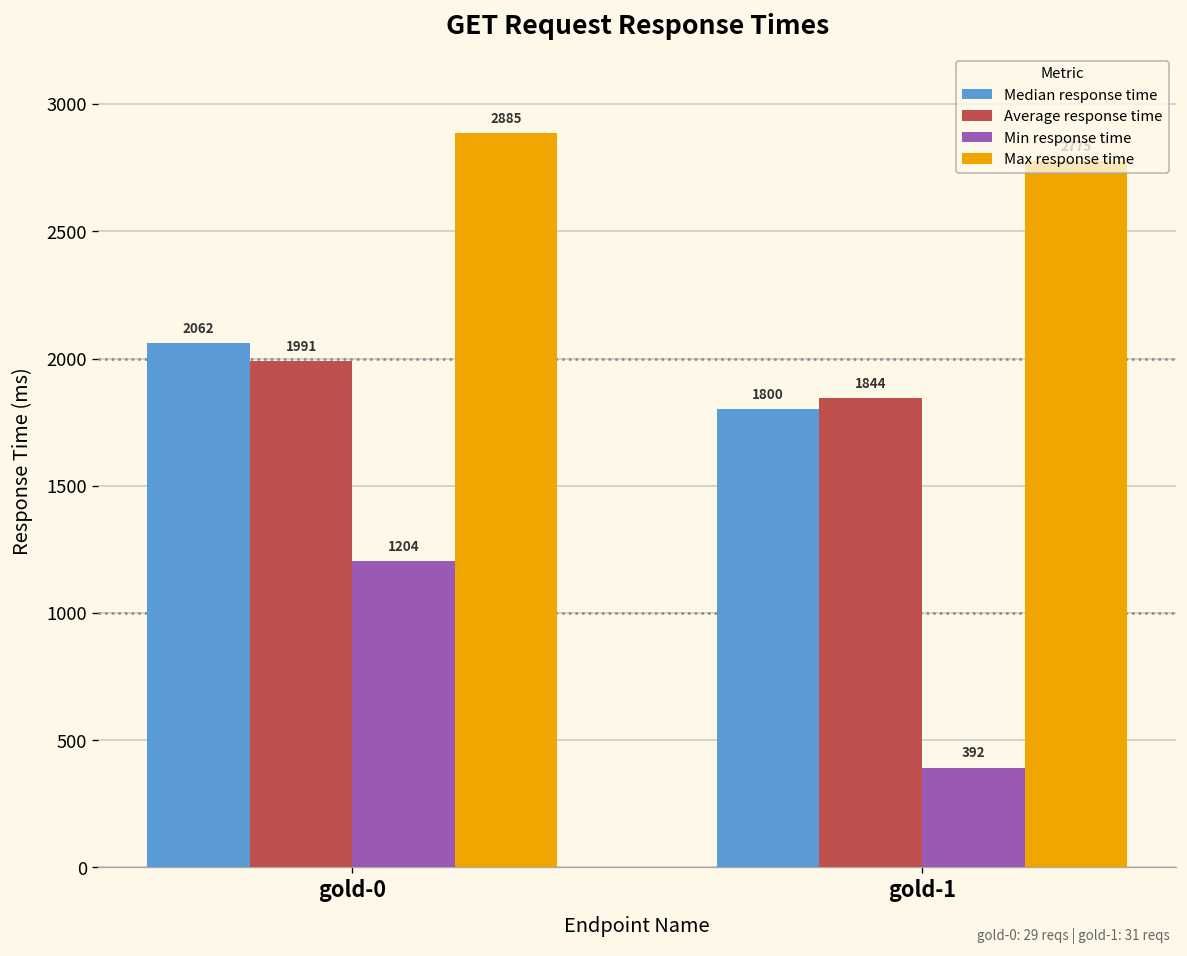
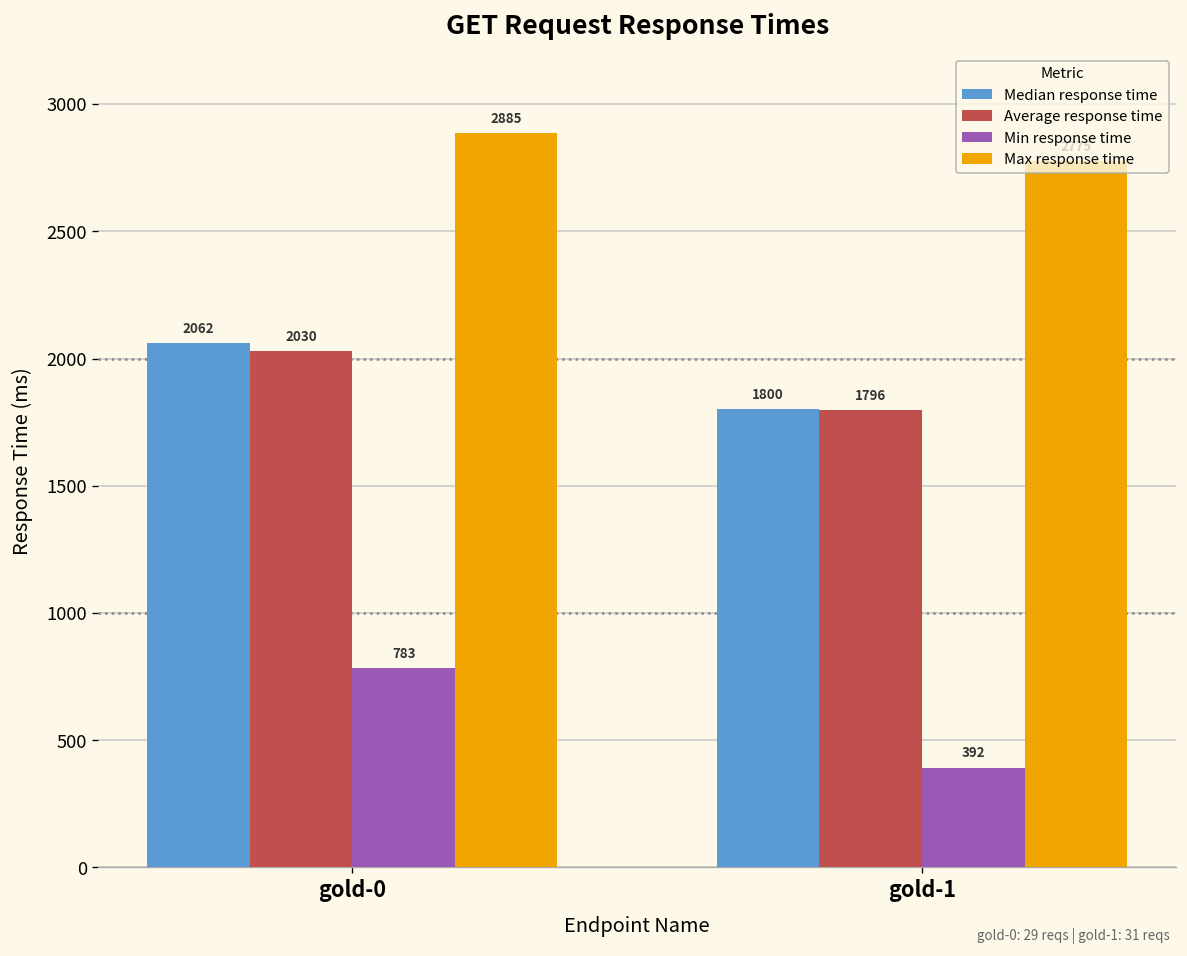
Average response time, gold-0: 1991 -> 2030
Min response time, gold-0: 1204 -> 783
Average response time, gold-1: 1844 -> 1796
